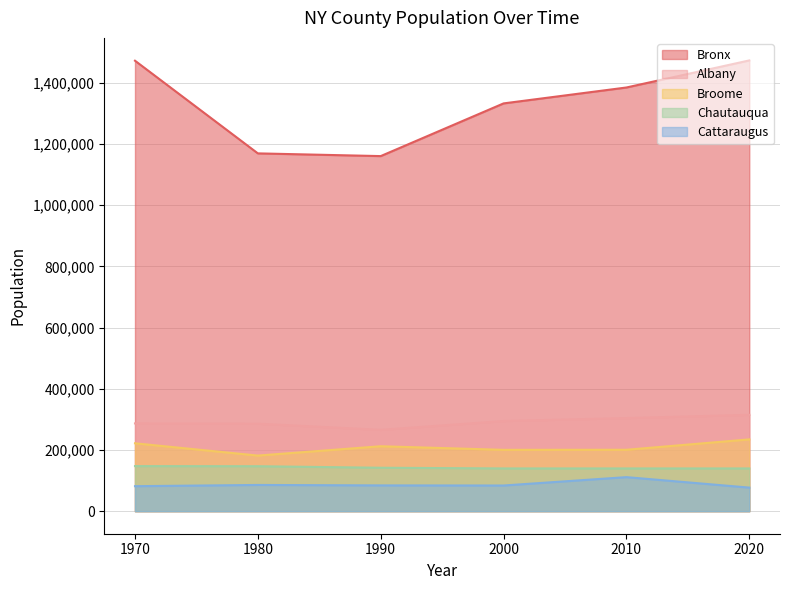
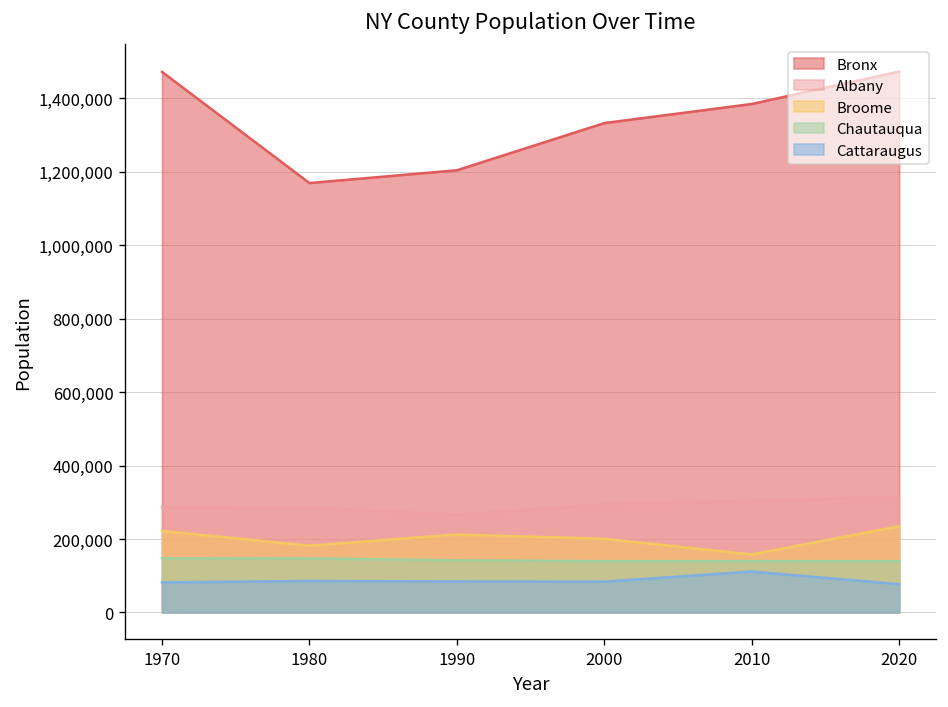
Bronx, 1990: 1,160,000 -> 1,200,000
Broome, 2010: 200,000 -> 160,000
